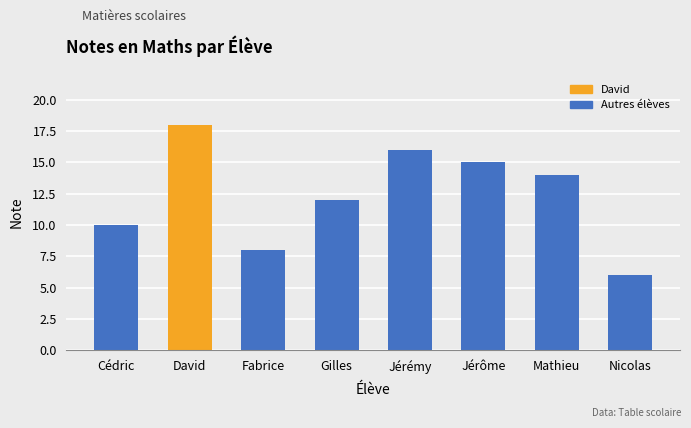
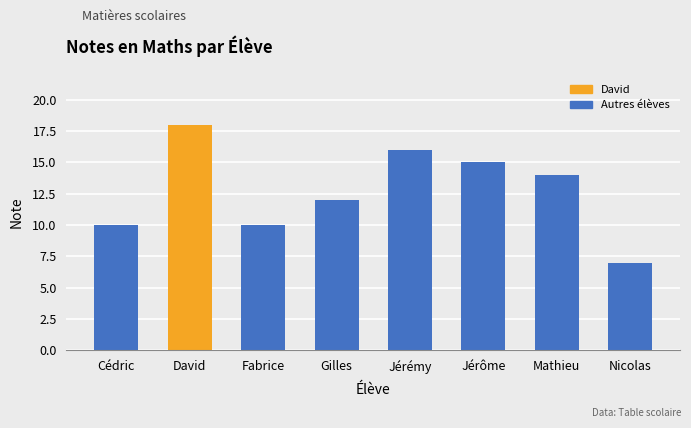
Fabrice: 8 -> 10
Nicolas: 6 -> 7
